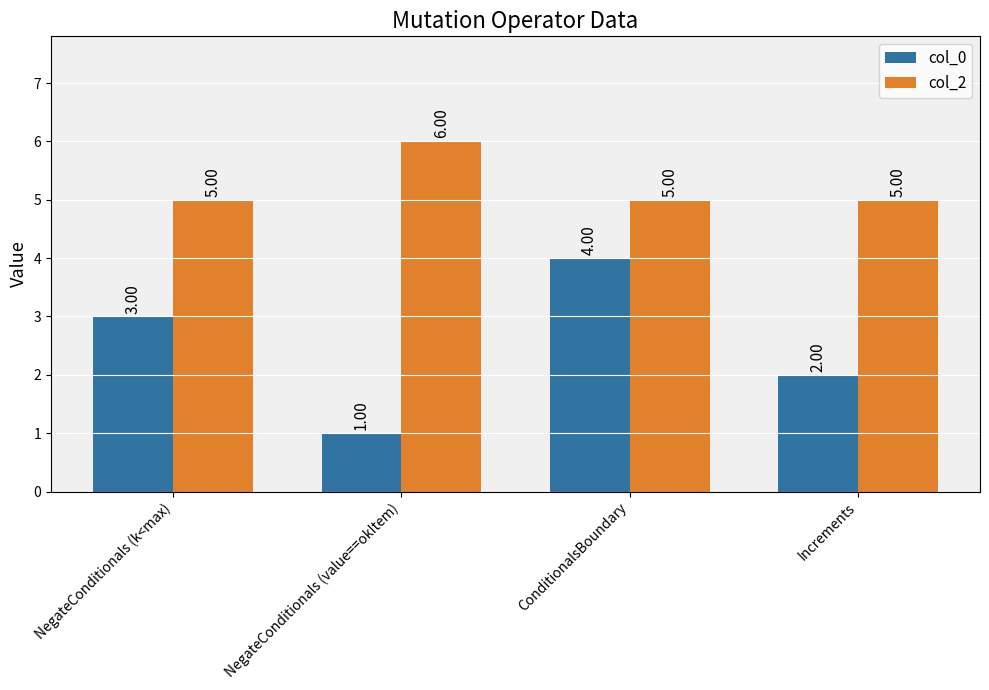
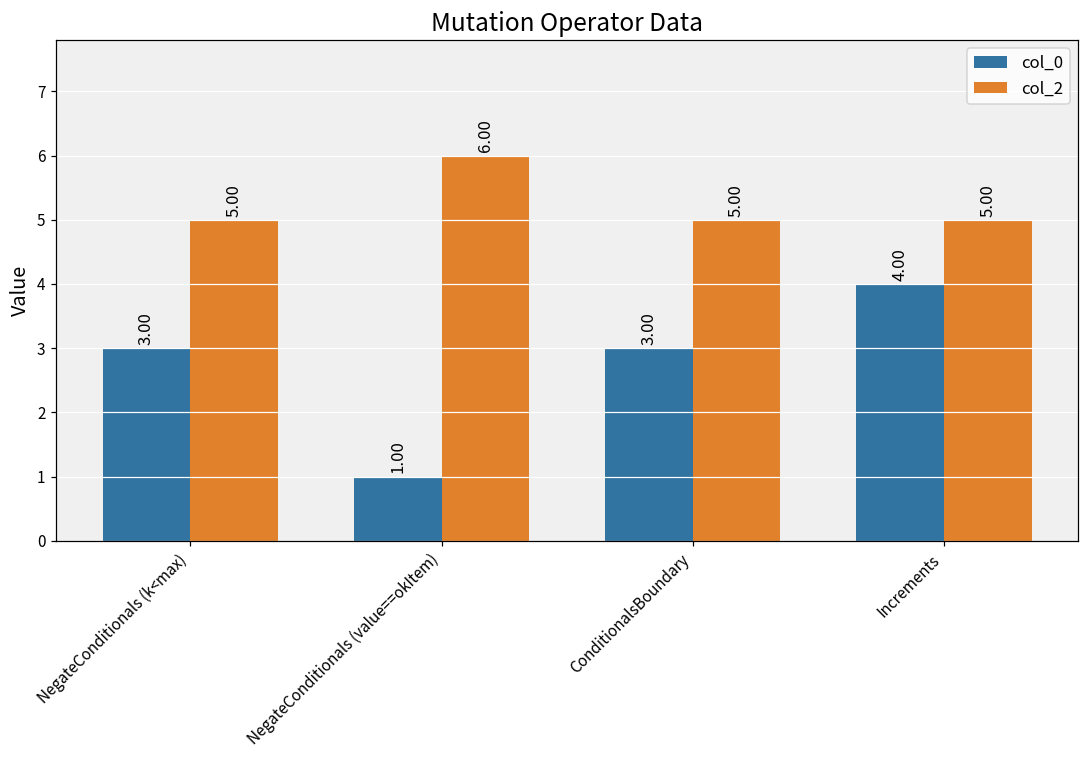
col_0, ConditionalsBoundary: 4.00 -> 3.00
col_0, Increments: 2.00 -> 4.00
